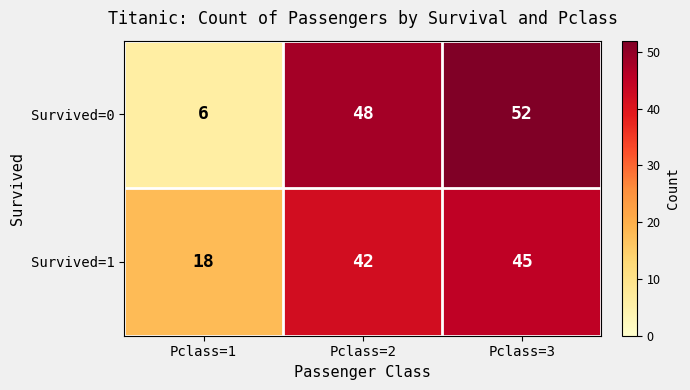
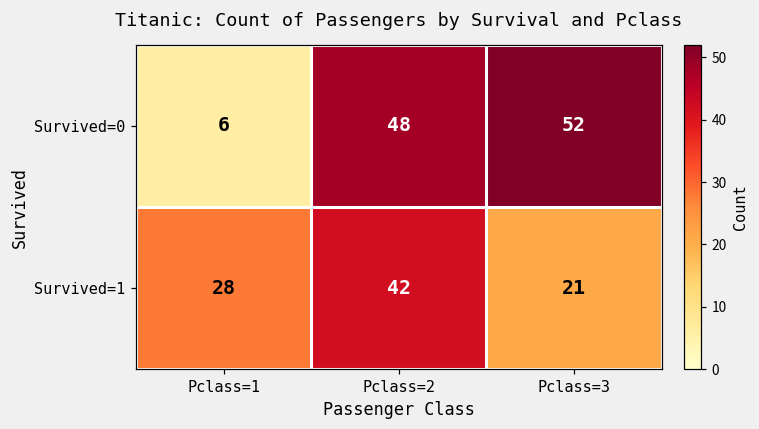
Survived=1, Pclass=1: 18 -> 28
Survived=1, Pclass=3: 45 -> 21
